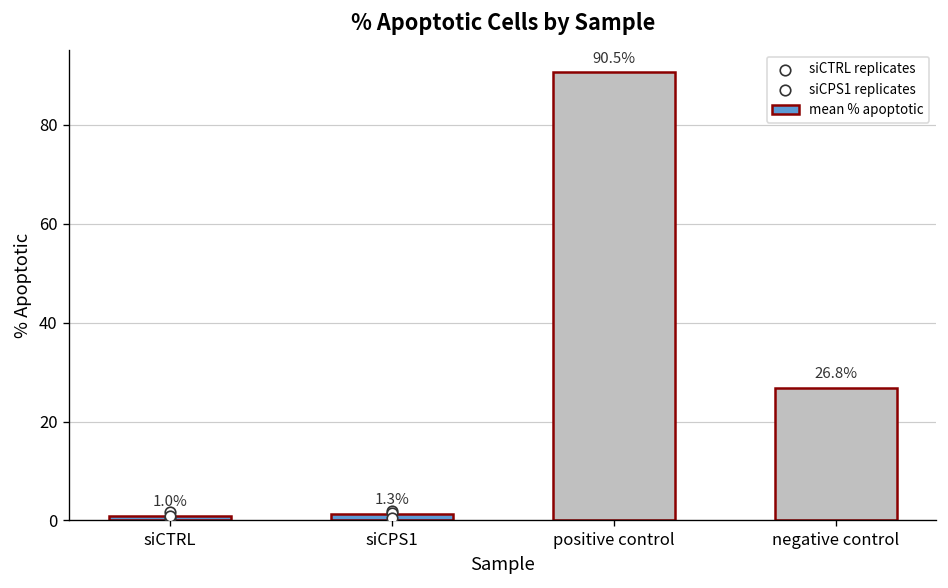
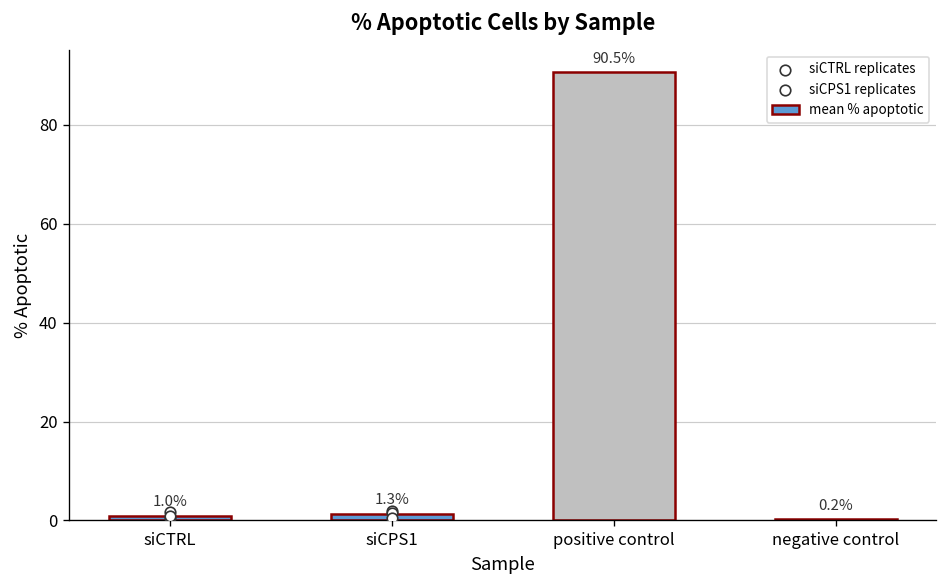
mean % apoptotic, negative control: 26.8% -> 0.2%
